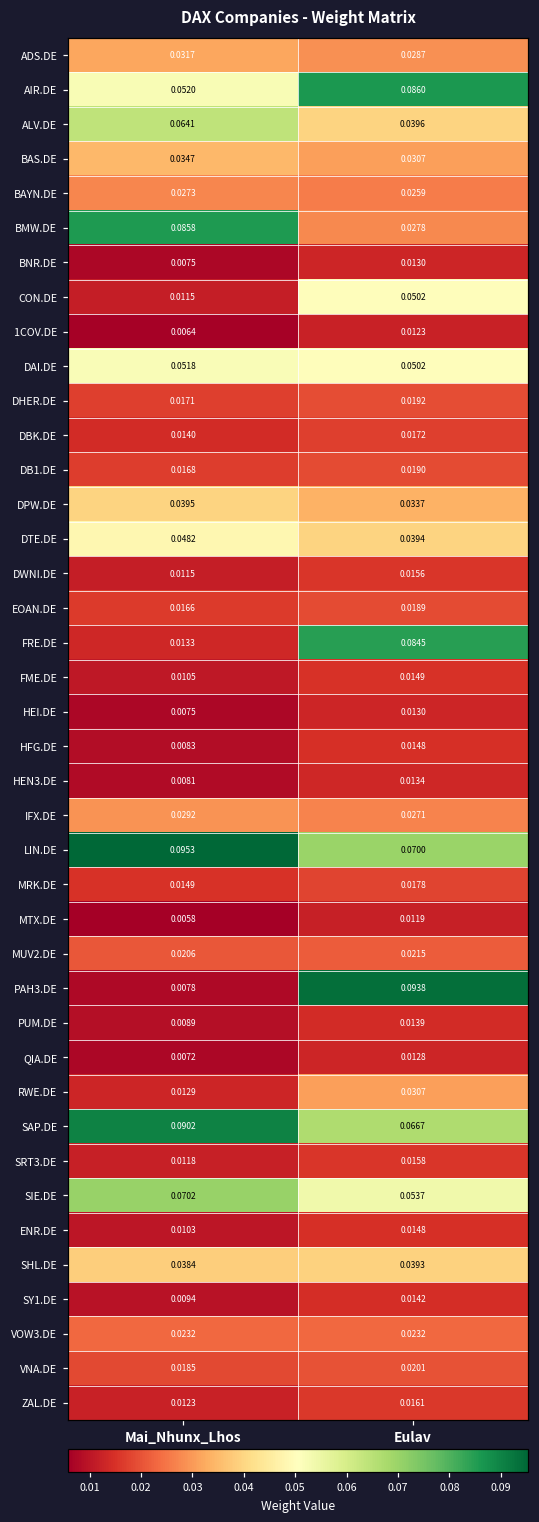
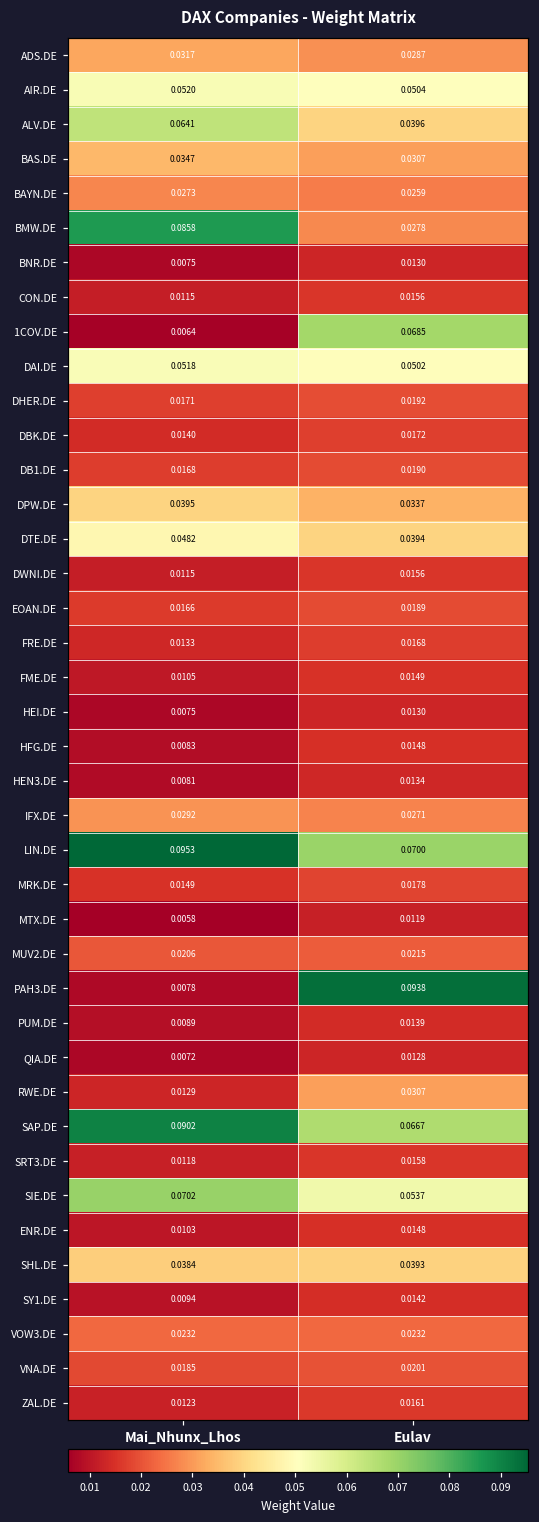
AIR.DE, Eulav: 0.0860 -> 0.0504
CON.DE, Eulav: 0.0502 -> 0.0156
1COV.DE, Eulav: 0.0123 -> 0.0685
FRE.DE, Eulav: 0.0845 -> 0.0168
